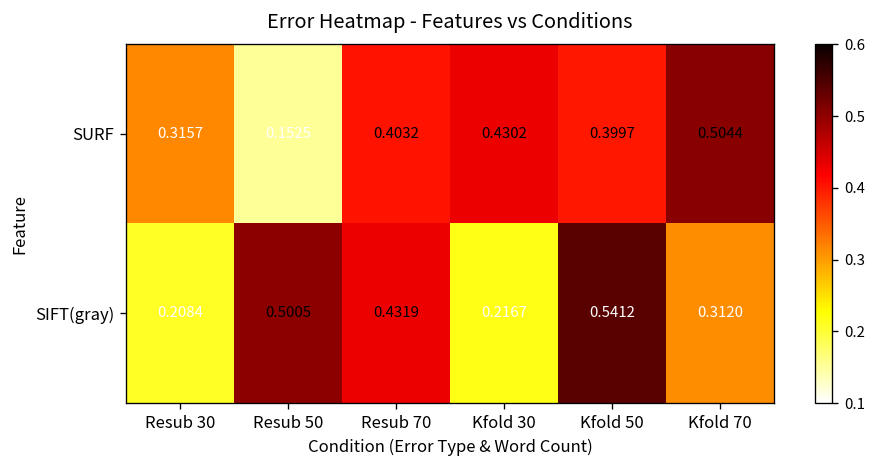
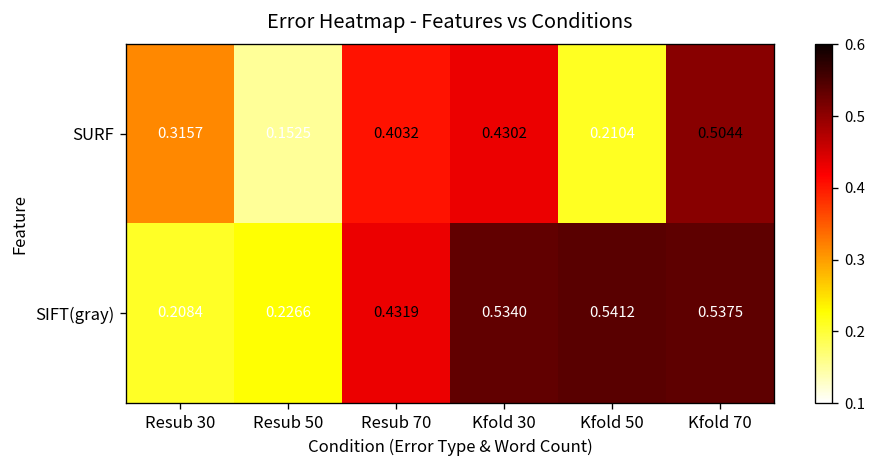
SURF, Kfold 50: 0.3997 -> 0.2104
SIFT(gray), Resub 50: 0.5005 -> 0.2266
SIFT(gray), Kfold 30: 0.2167 -> 0.5340
SIFT(gray), Kfold 70: 0.3120 -> 0.5375
